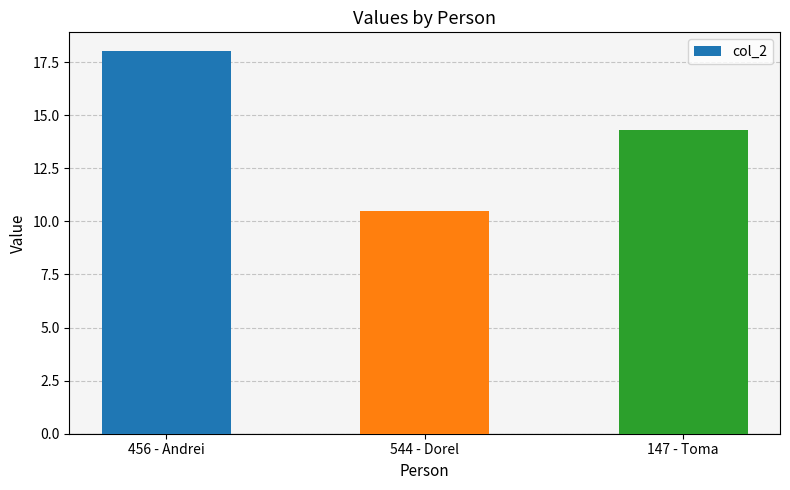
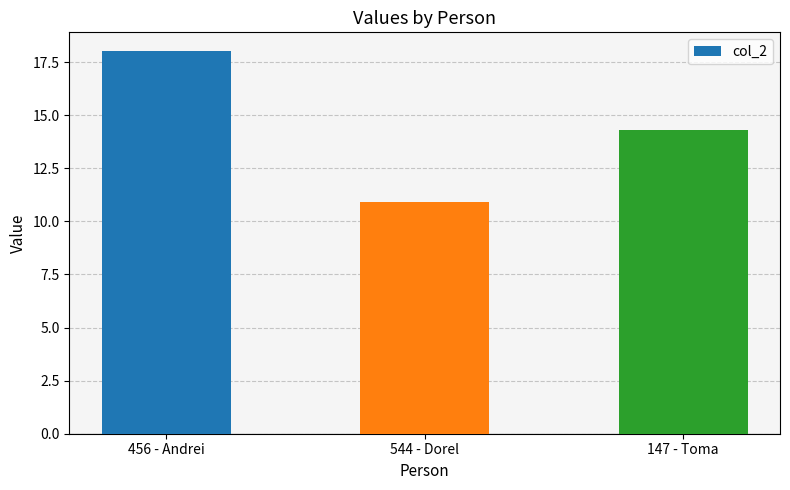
544 - Dorel: 10.5 -> 10.9
